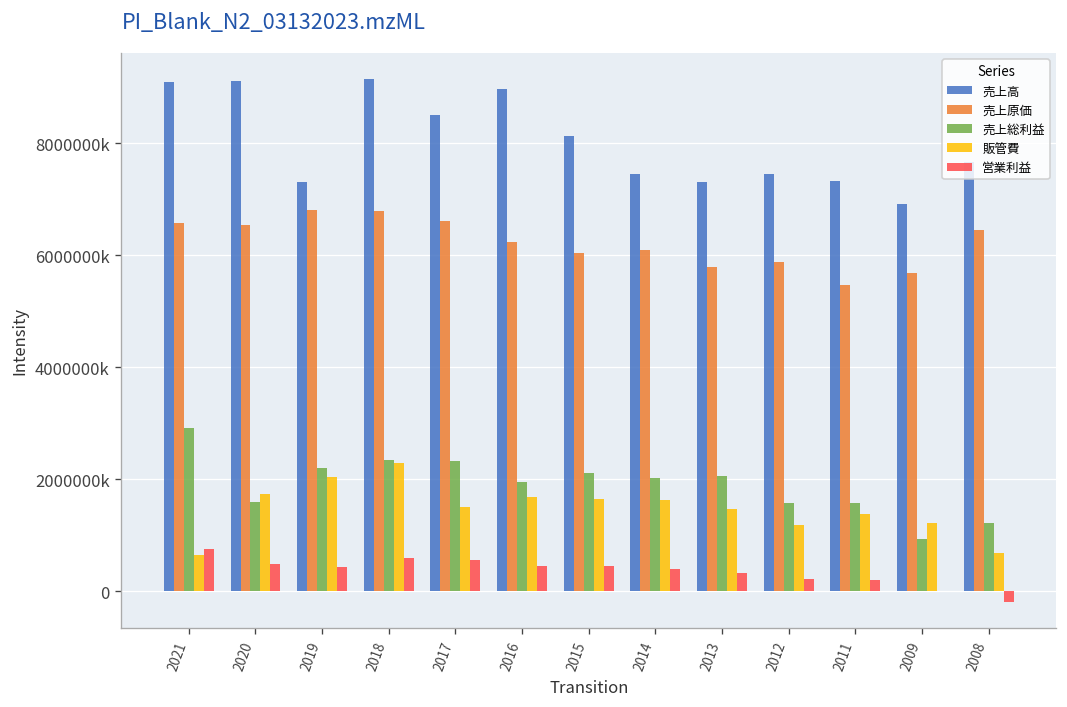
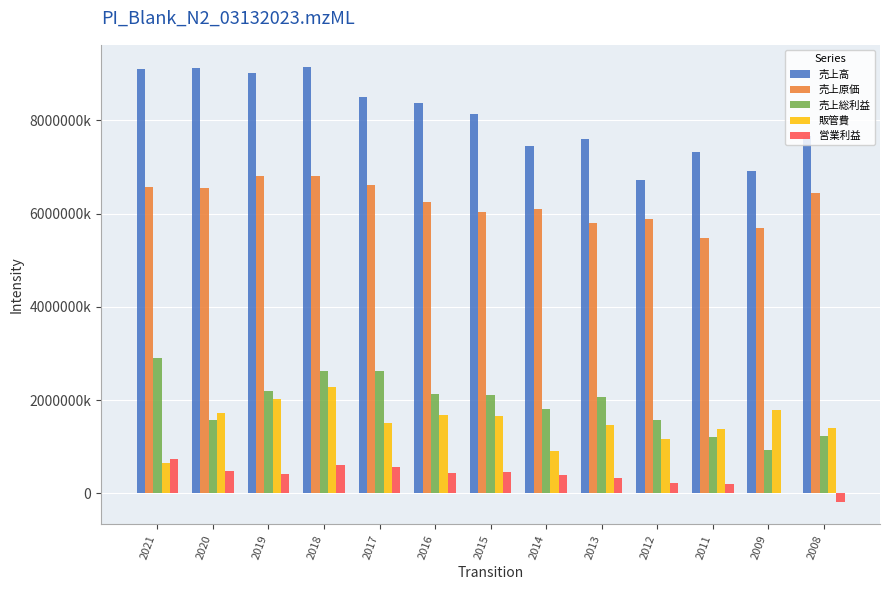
売上高, 2019: 7300000000 -> 9000000000
売上総利益, 2018: 2400000000 -> 2600000000
売上総利益, 2017: 2300000000 -> 2600000000
売上高, 2016: 9000000000 -> 8400000000
売上総利益, 2016: 2000000000 -> 2100000000
売上総利益, 2014: 2000000000 -> 1800000000
販管費, 2014: 1600000000 -> 900000000
売上高, 2013: 7300000000 -> 7600000000
売上高, 2012: 7500000000 -> 6700000000
売上総利益, 2011: 1600000000 -> 1200000000
販管費, 2009: 1200000000 -> 1800000000
販管費, 2008: 700000000 -> 1400000000
